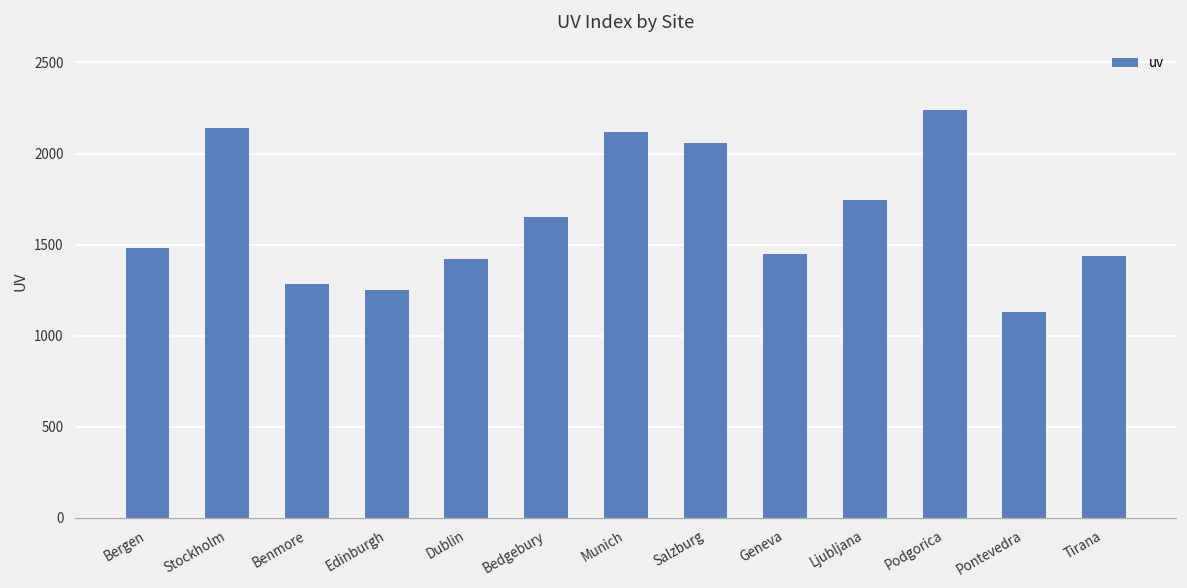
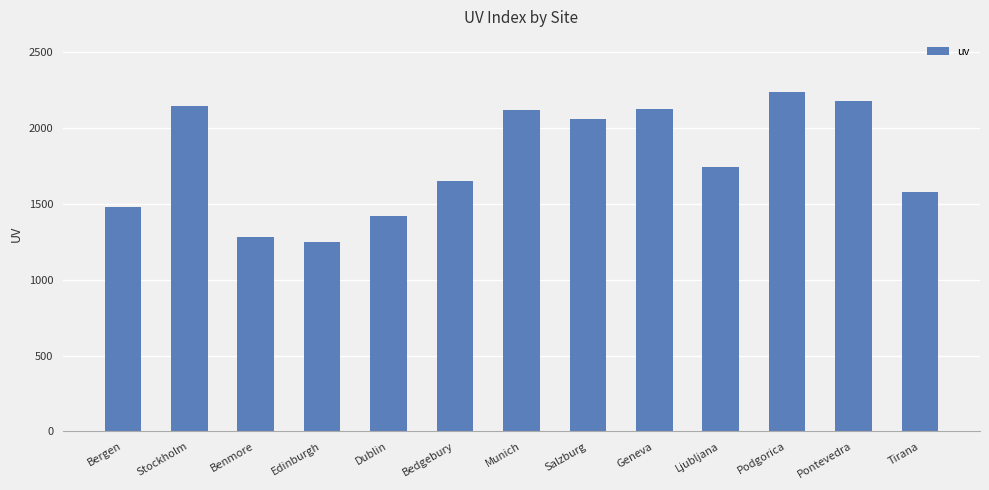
Geneva: 1450 -> 2130
Pontevedra: 1130 -> 2180
Tirana: 1440 -> 1580
